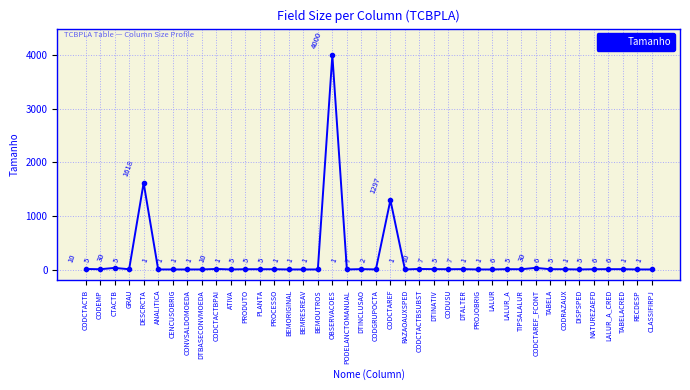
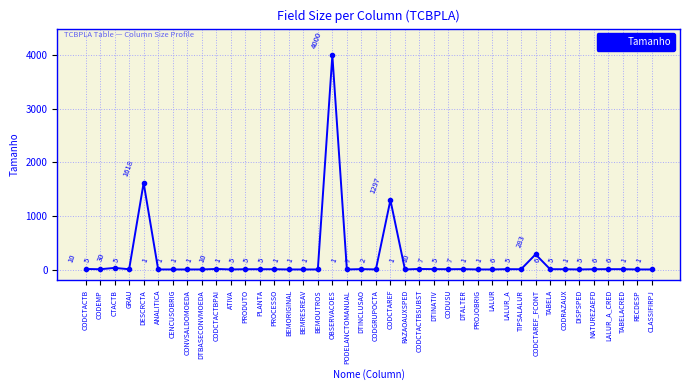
CODCTAREF_FCONT: 30 -> 283
